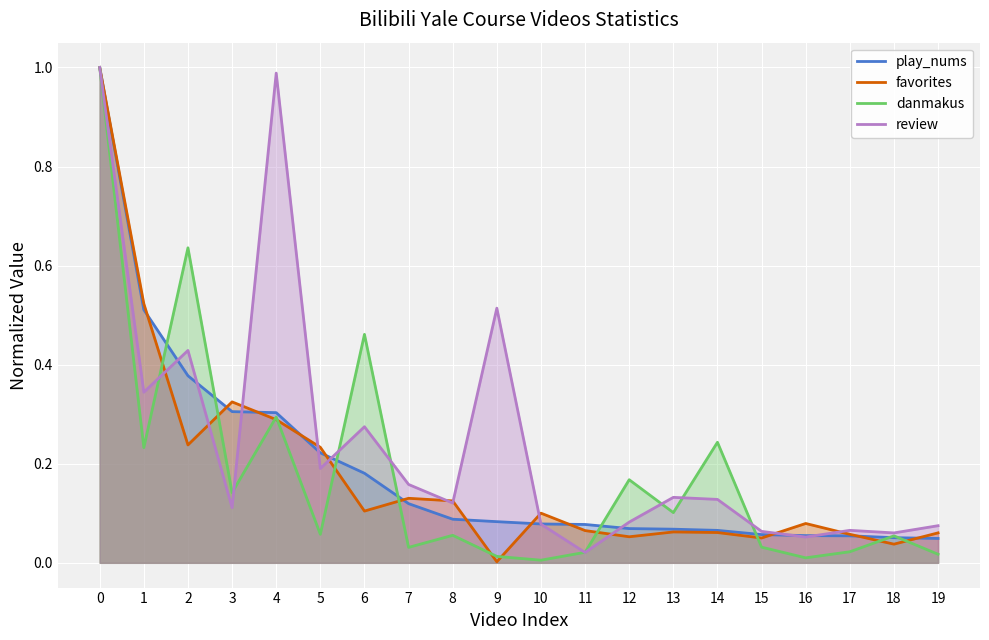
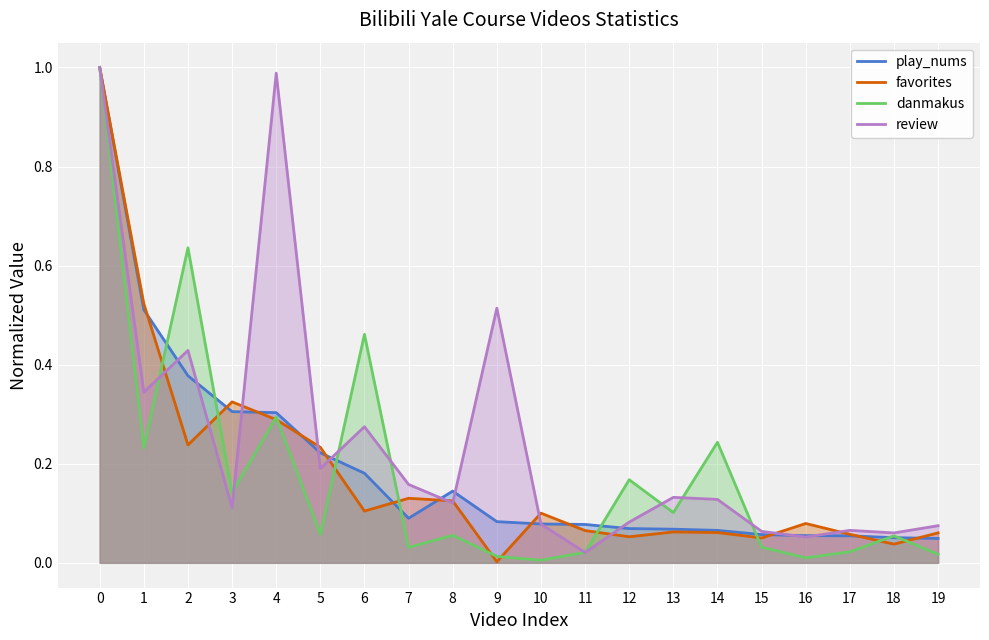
play_nums, 7: 0.12 -> 0.09
play_nums, 8: 0.09 -> 0.14
